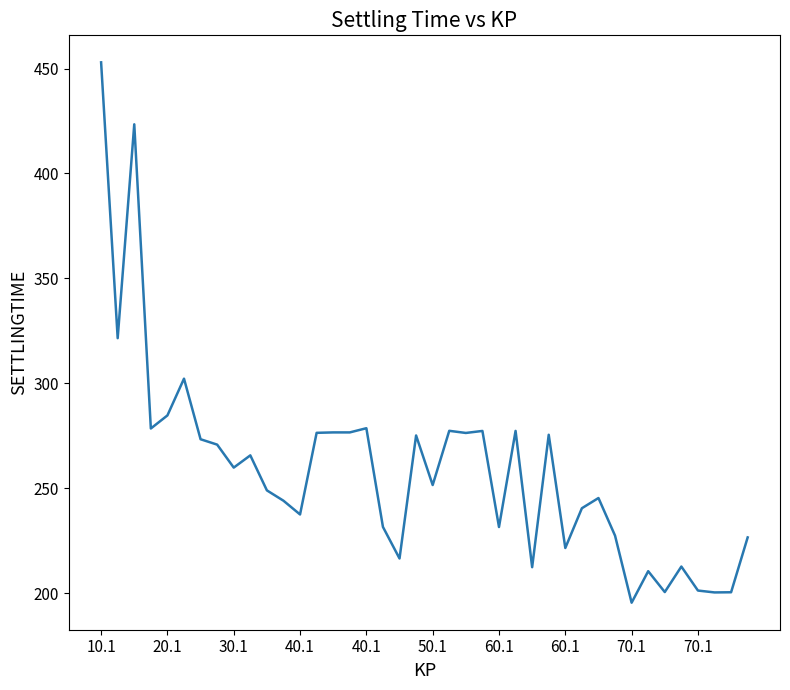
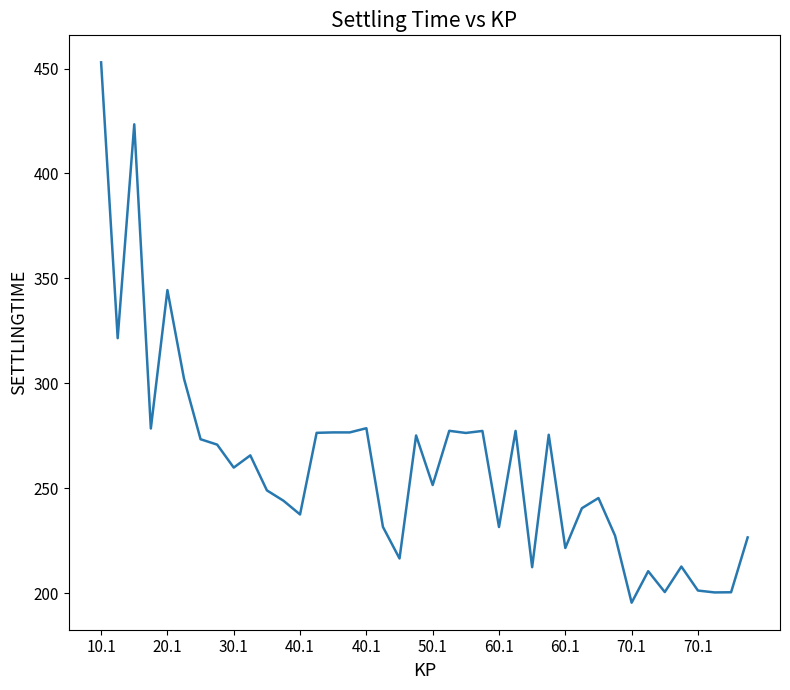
20.1: 285 -> 344
